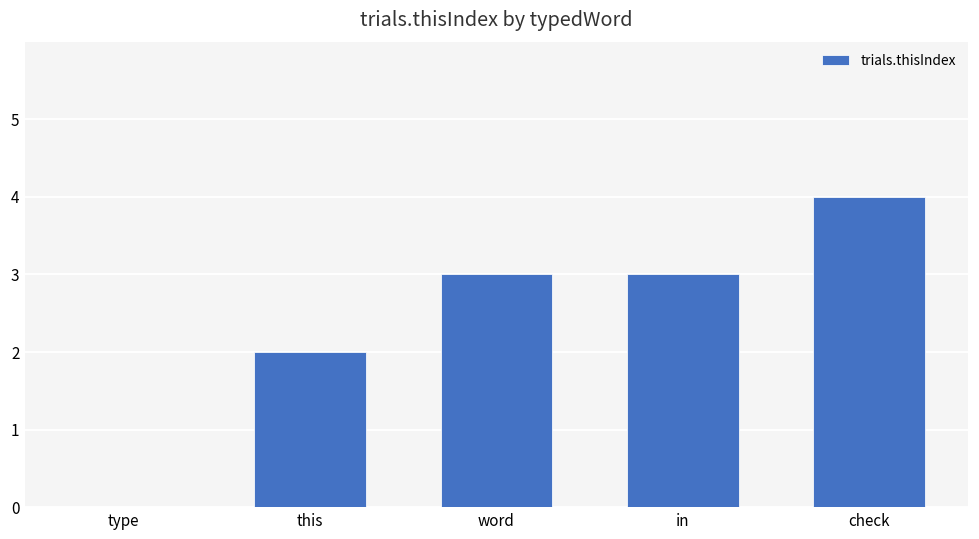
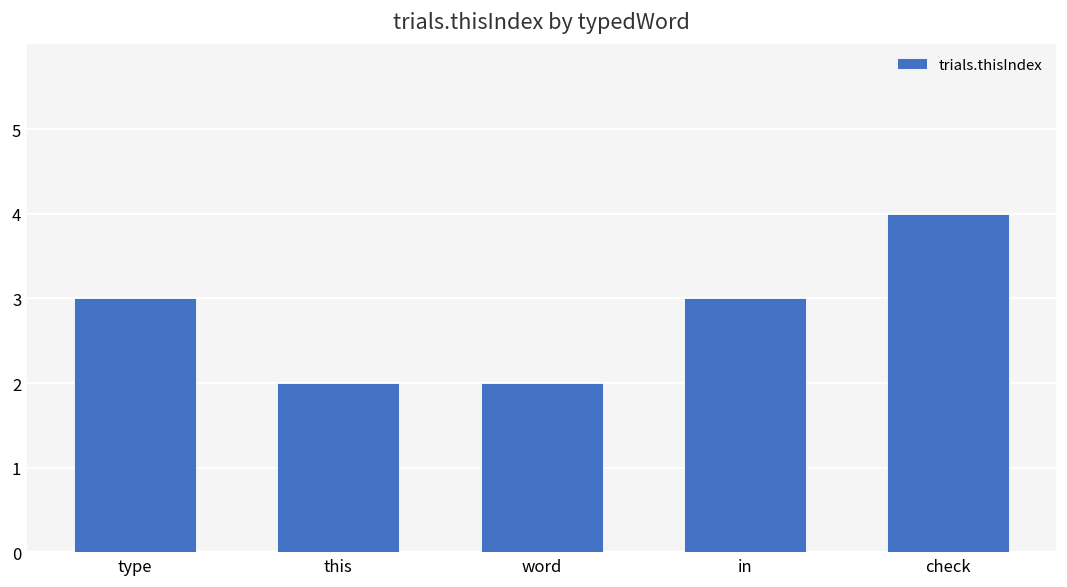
type: 0 -> 3
word: 3 -> 2
